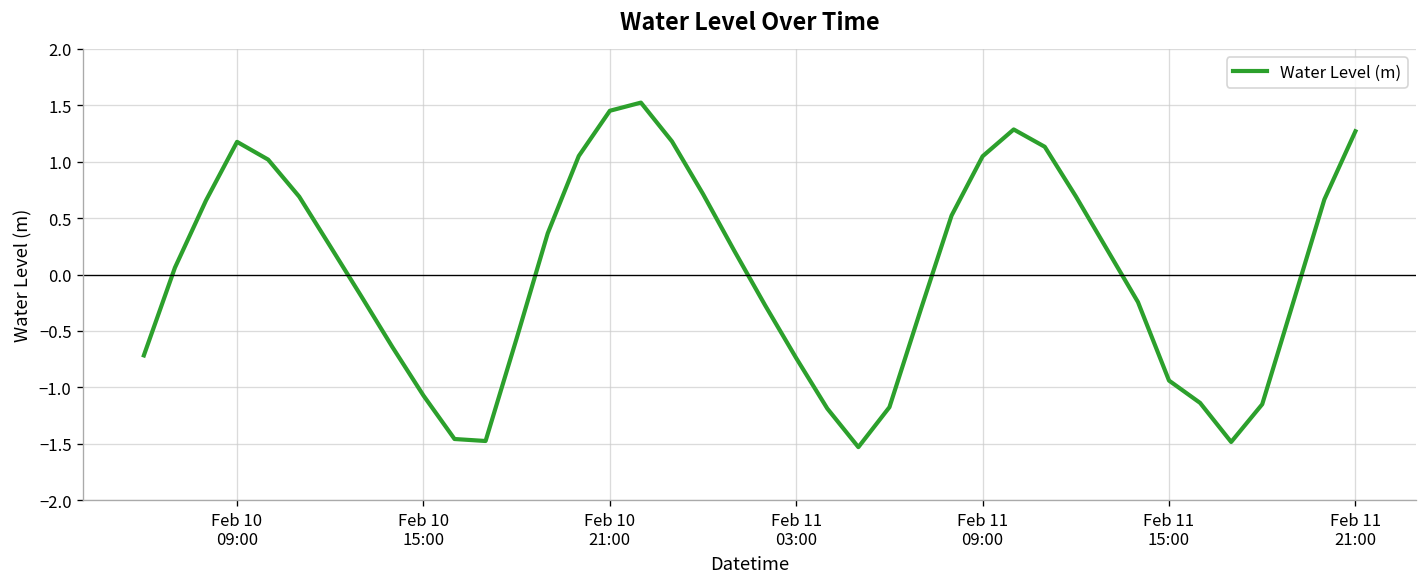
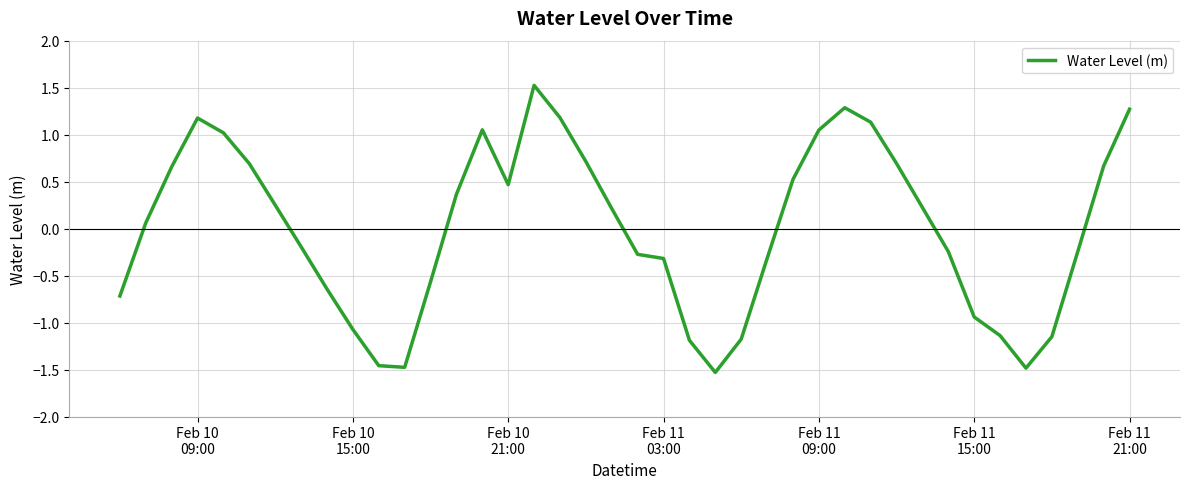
Feb 10 21:00: 1.5 -> 0.5
Feb 11 03:00: -0.7 -> -0.3
